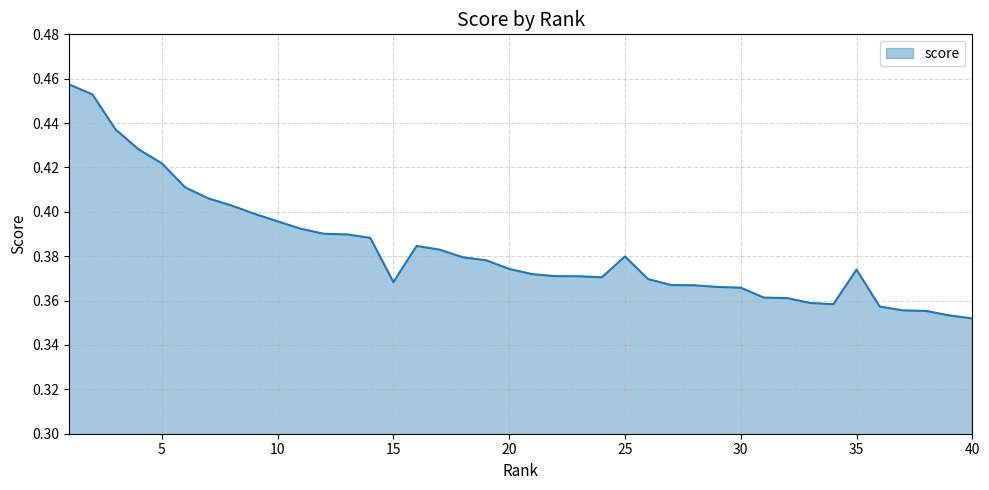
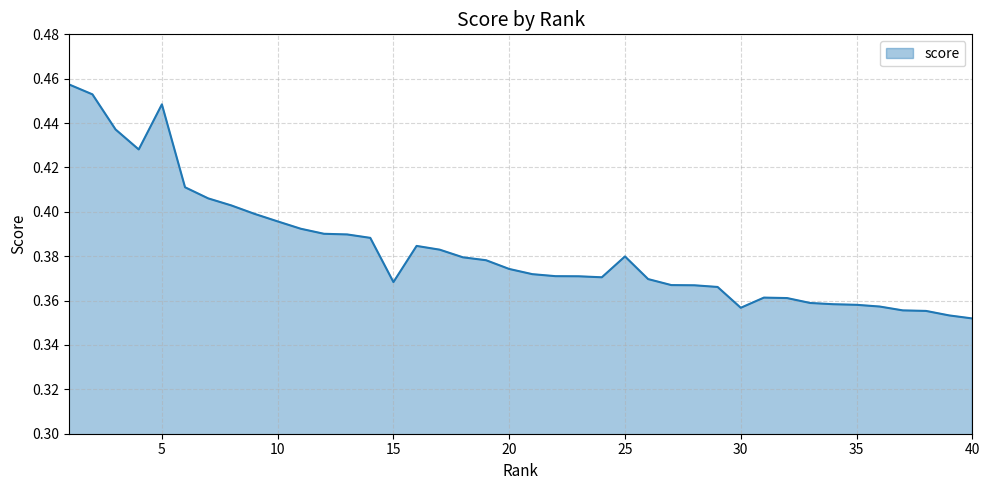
5: 0.422 -> 0.448
30: 0.366 -> 0.357
35: 0.374 -> 0.358
